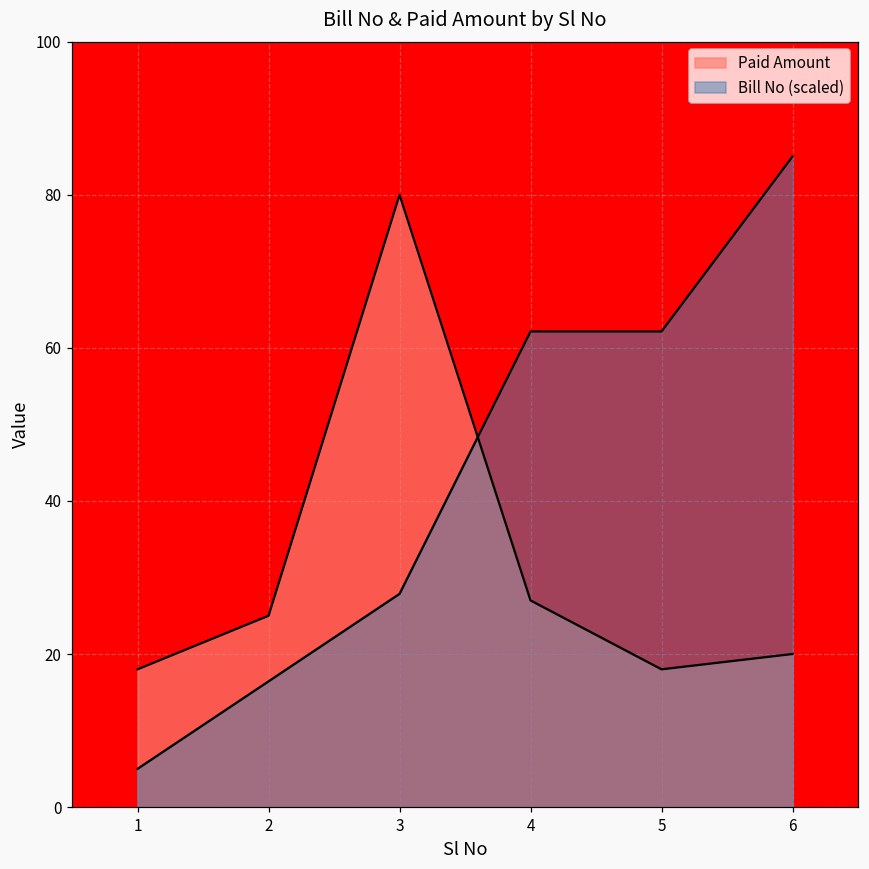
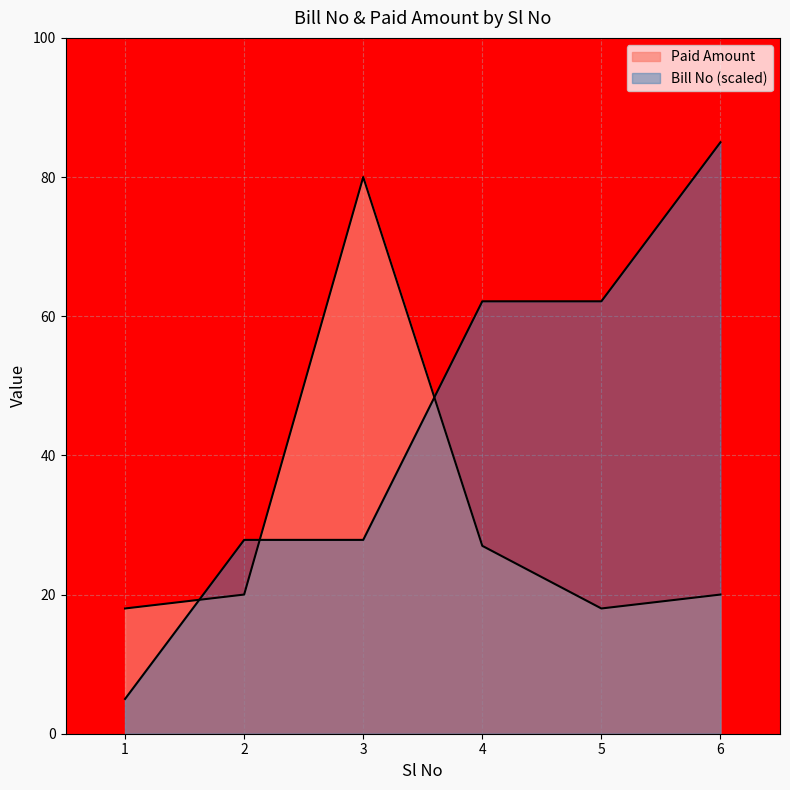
Paid Amount, 2: 25 -> 20
Bill No (scaled), 2: 16 -> 28
